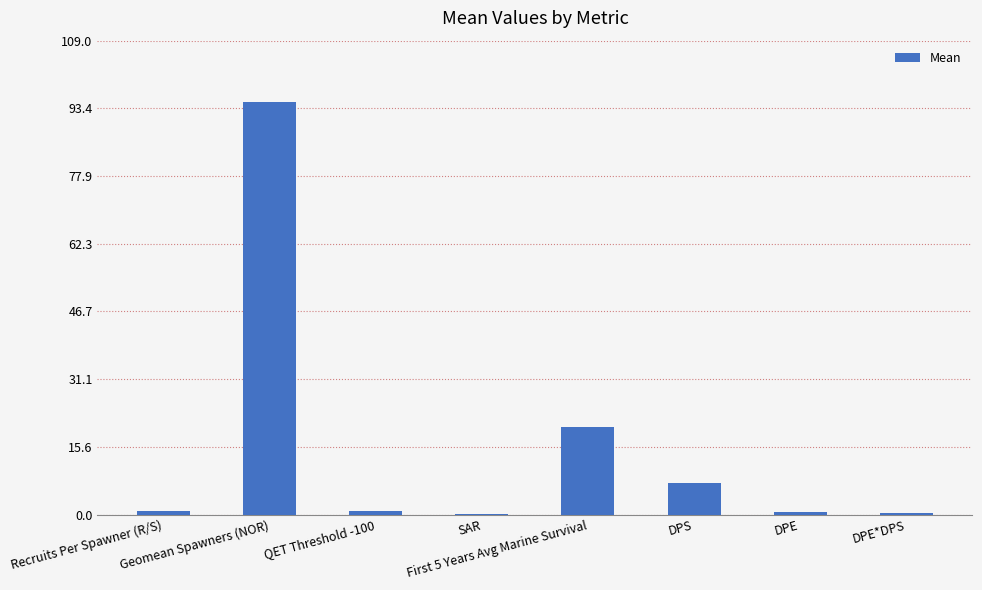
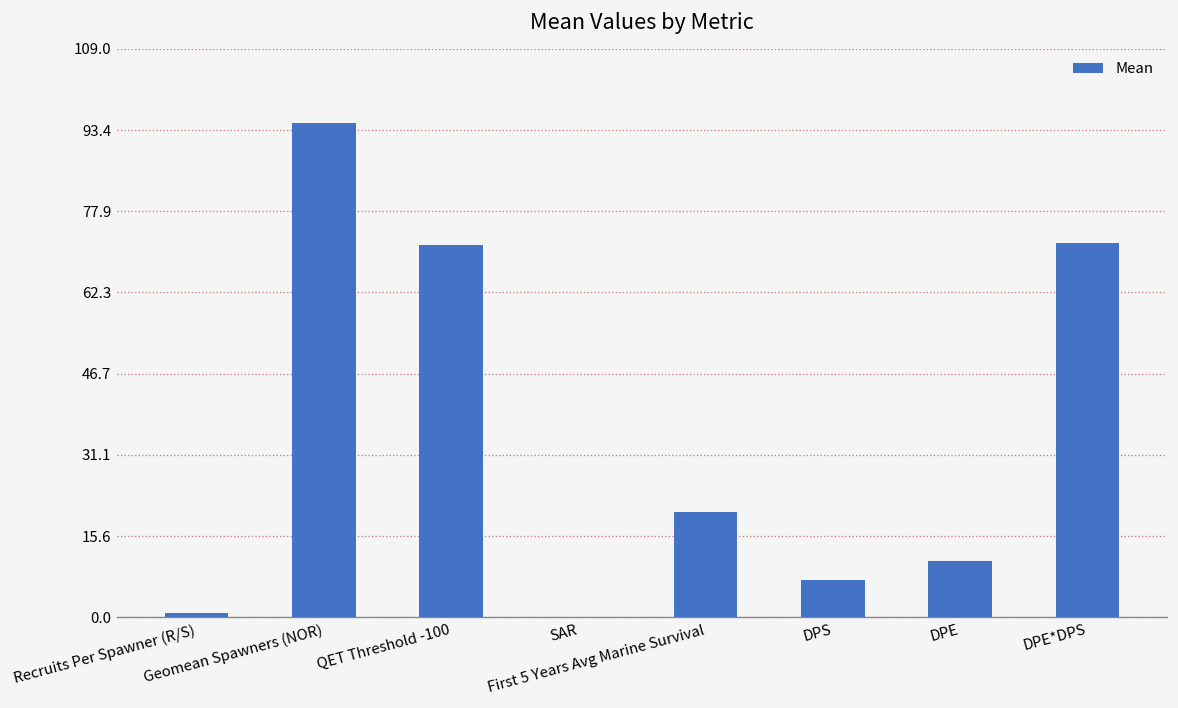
QET Threshold -100: 1 -> 71
DPE: 1 -> 11
DPE*DPS: 0 -> 72
